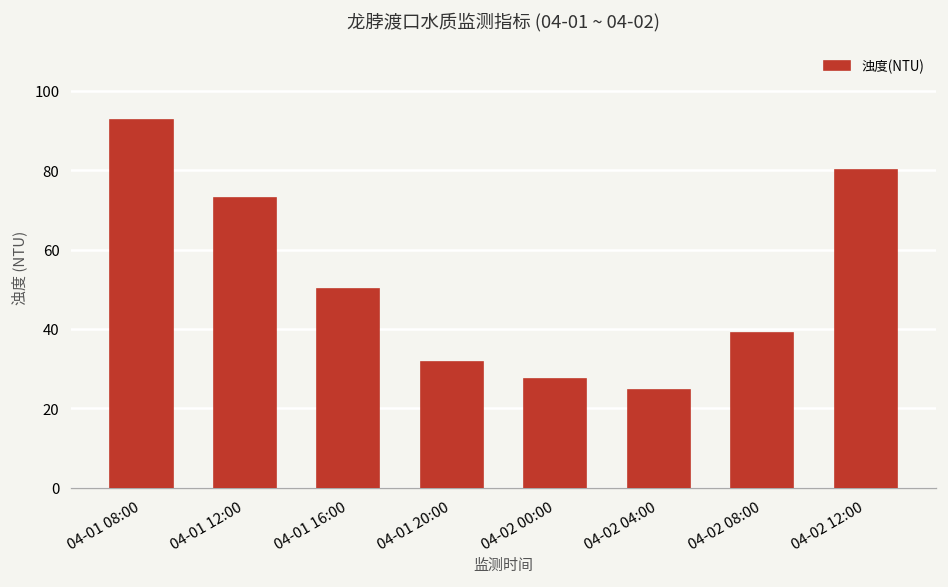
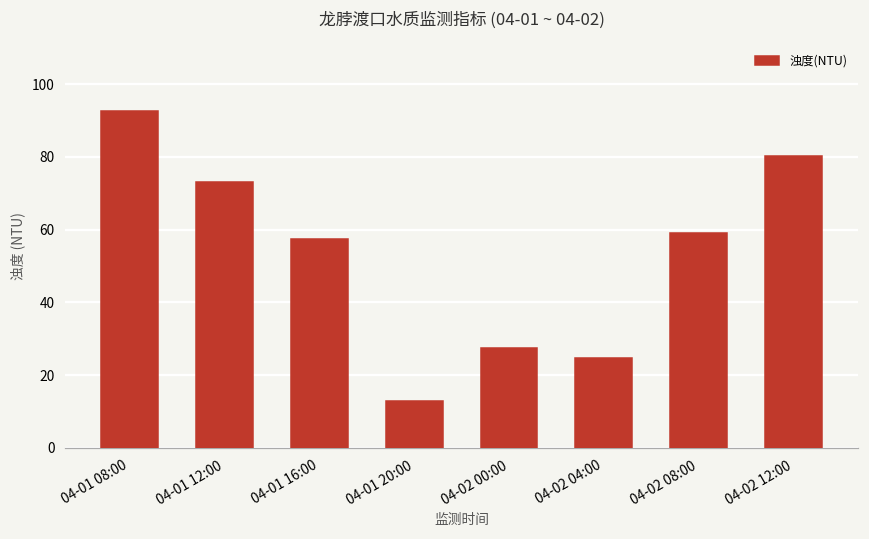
04-01 16:00: 50 -> 57
04-01 20:00: 32 -> 13
04-02 08:00: 39 -> 59
